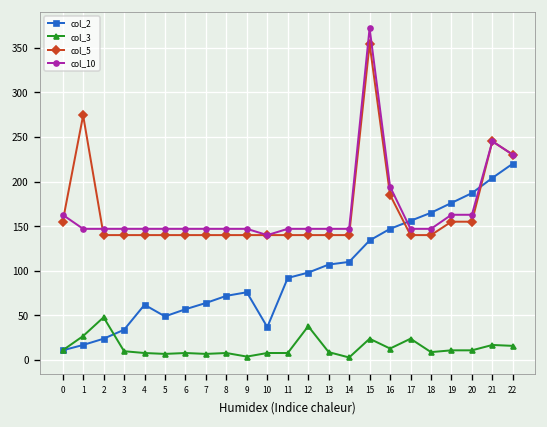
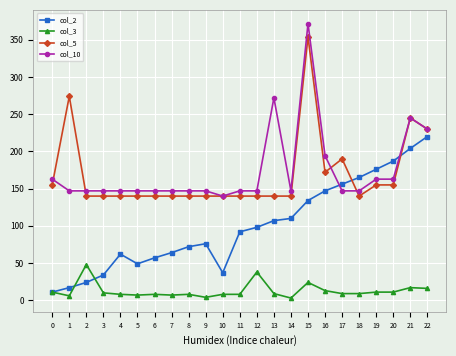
col_3, 1: 30 -> 10
col_10, 13: 150 -> 270
col_5, 16: 190 -> 170
col_3, 17: 20 -> 10
col_5, 17: 140 -> 190
